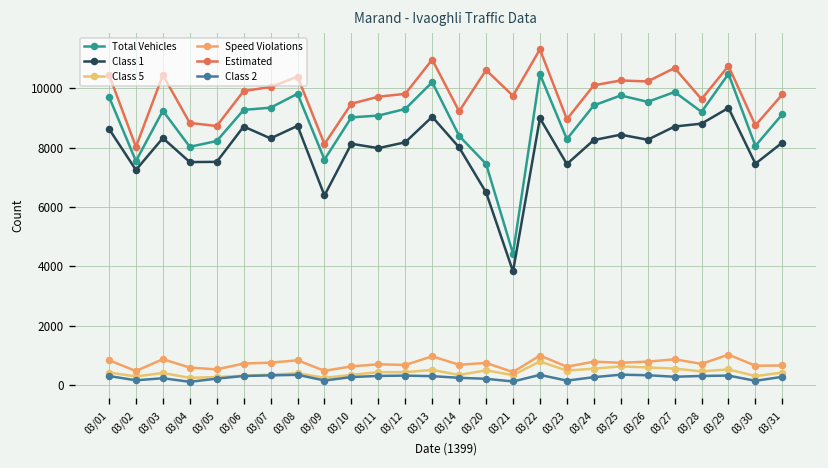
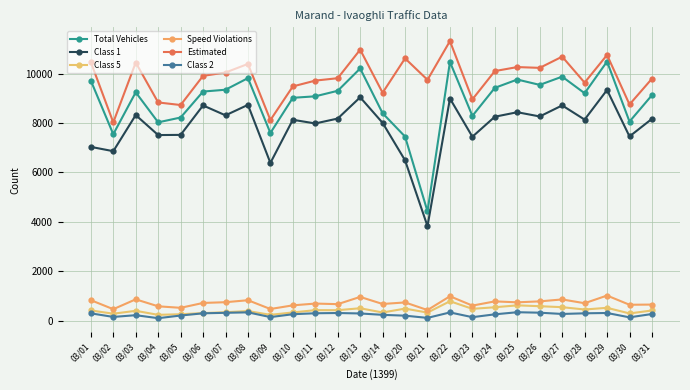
Class 1, 03/01: 8600 -> 7000
Class 1, 03/02: 7200 -> 6900
Class 1, 03/28: 8800 -> 8100
